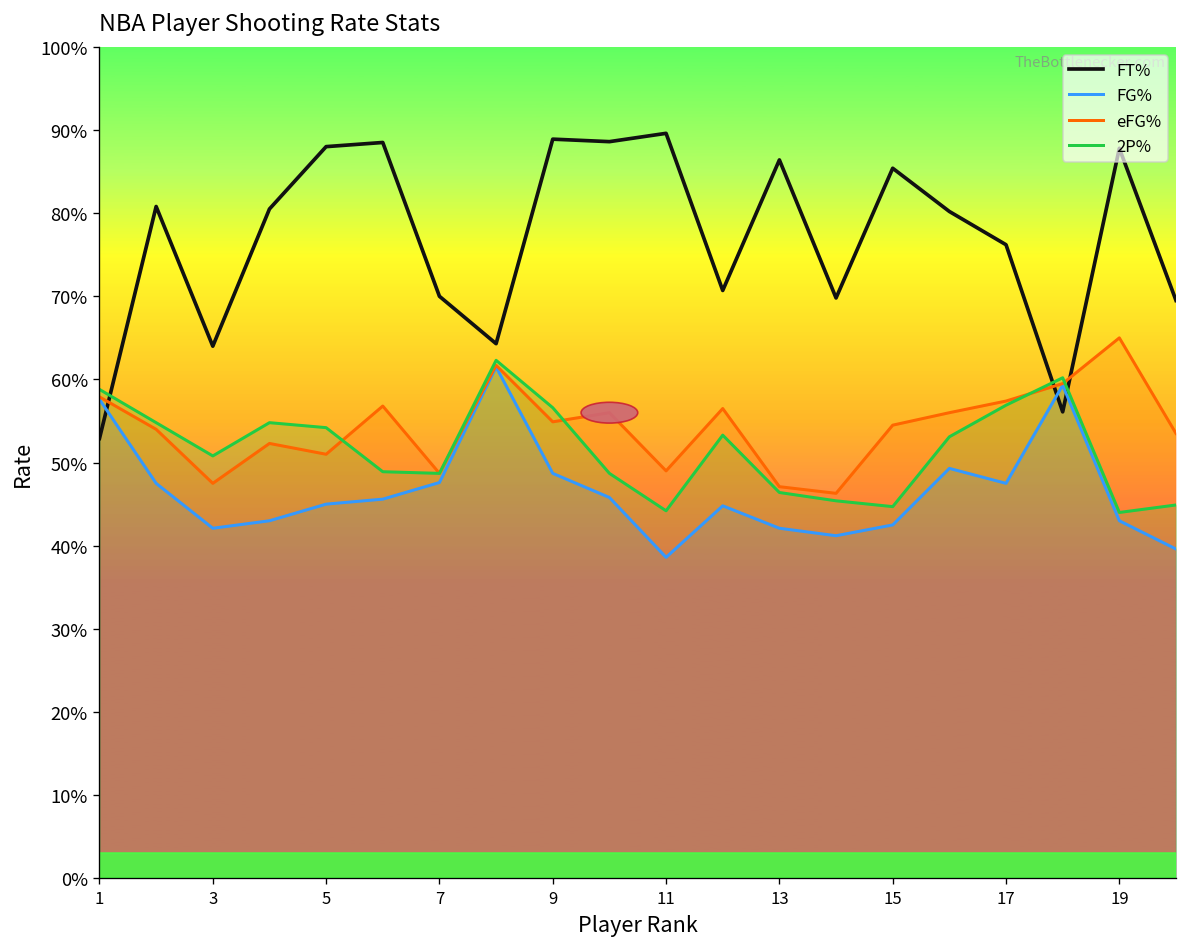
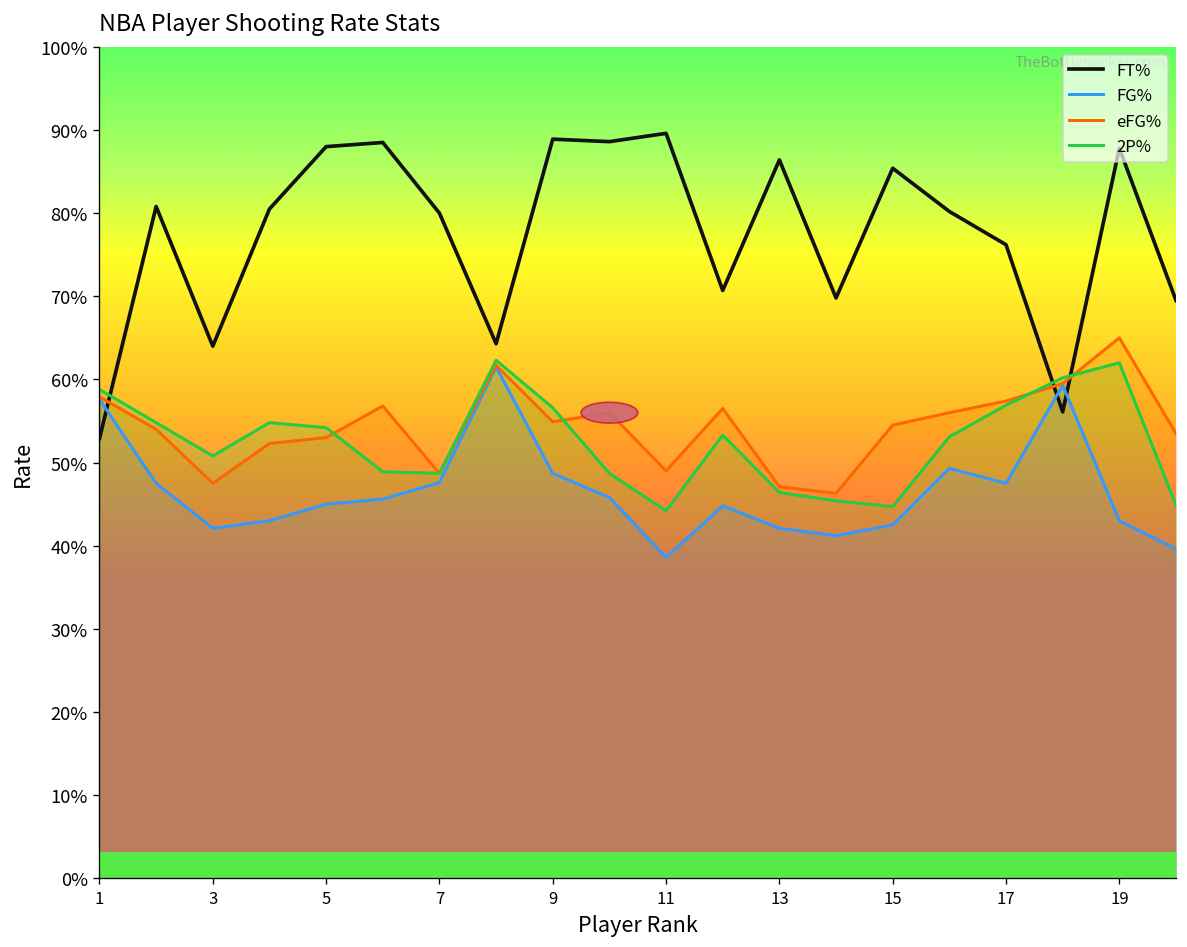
eFG%, 5: 51% -> 53%
FT%, 7: 70% -> 80%
2P%, 19: 44% -> 62%
